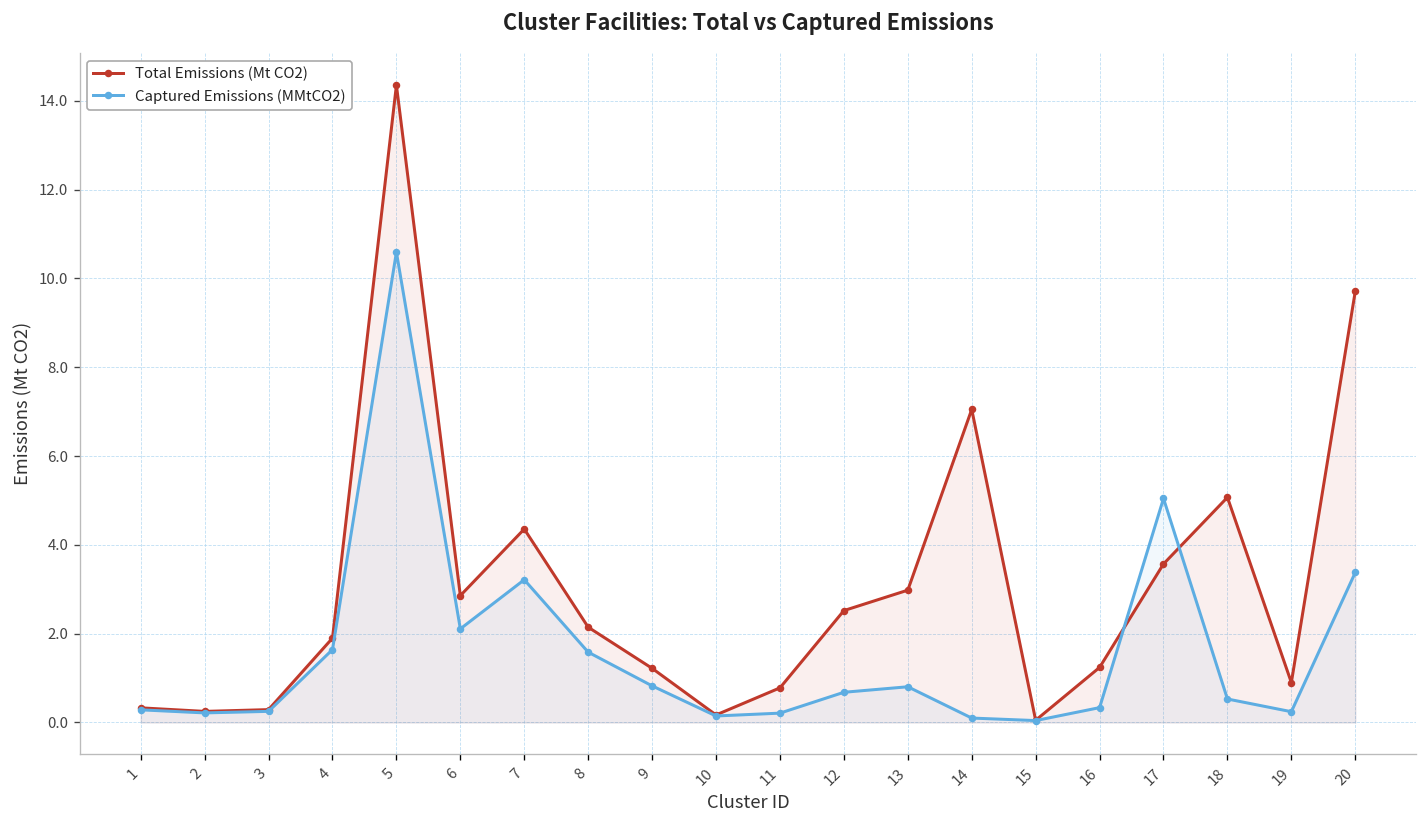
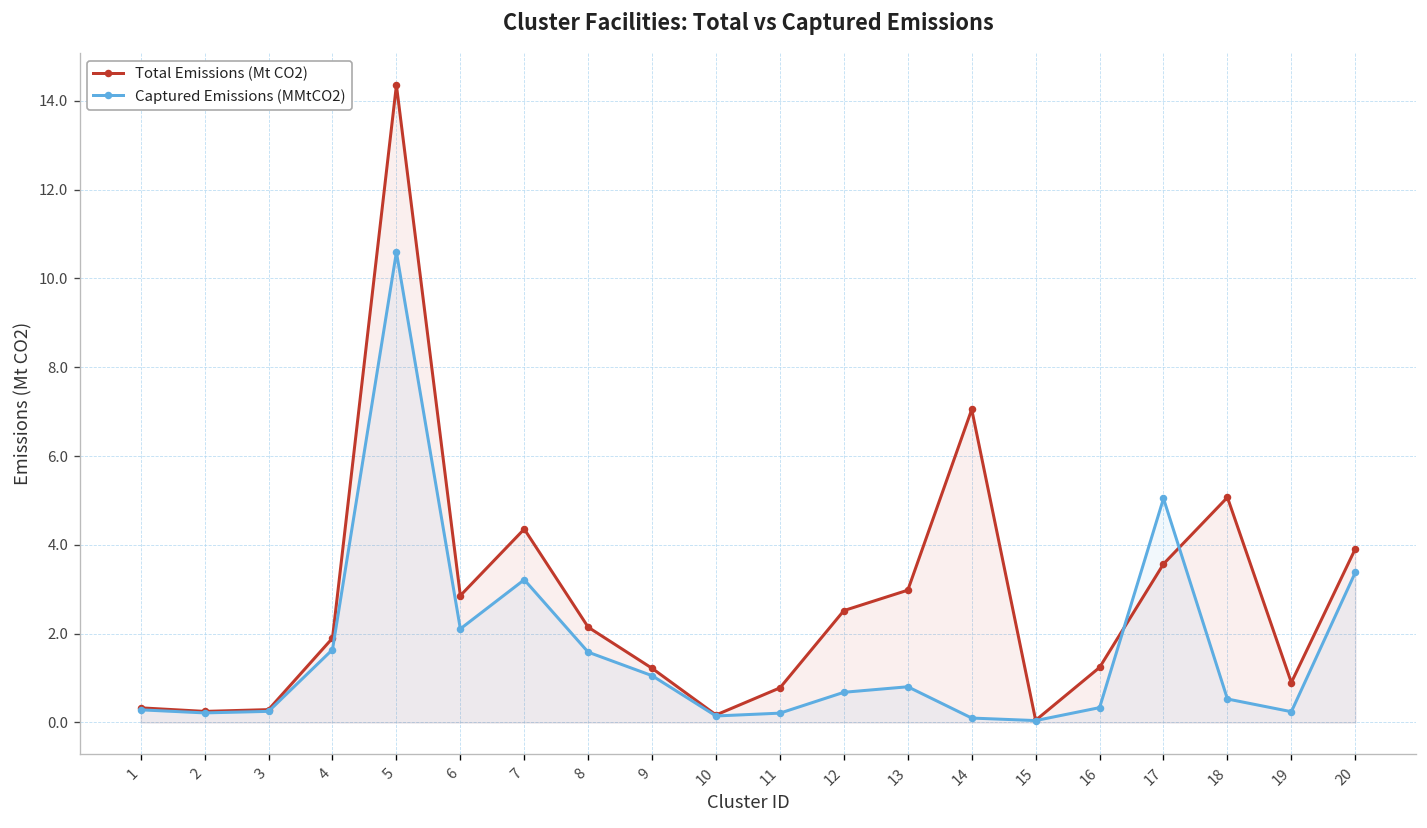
Captured Emissions (MMtCO2), 9: 0.8 -> 1.1
Total Emissions (Mt CO2), 20: 9.7 -> 3.9
